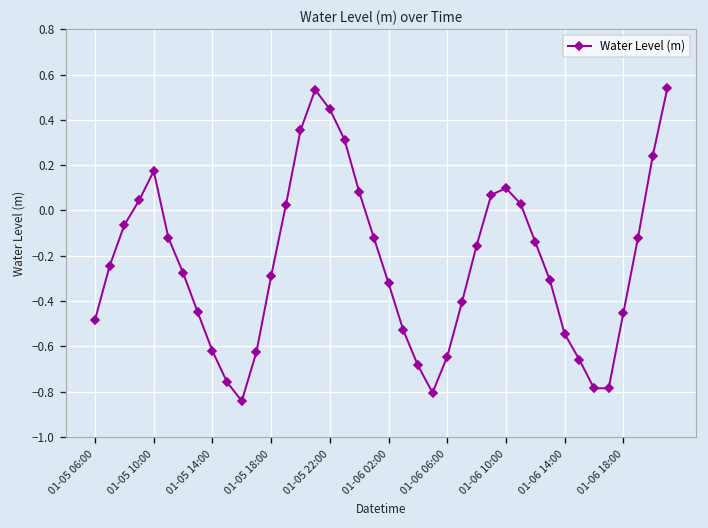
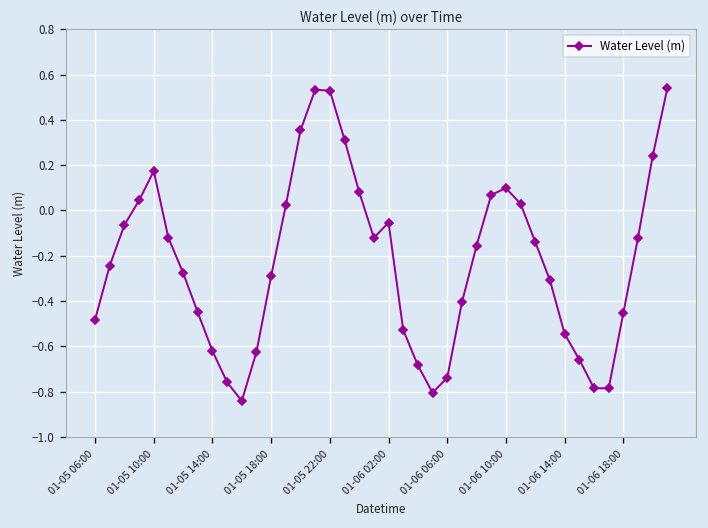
01-05 22:00: 0.45 -> 0.53
01-06 02:00: -0.32 -> -0.05
01-06 06:00: -0.65 -> -0.74
